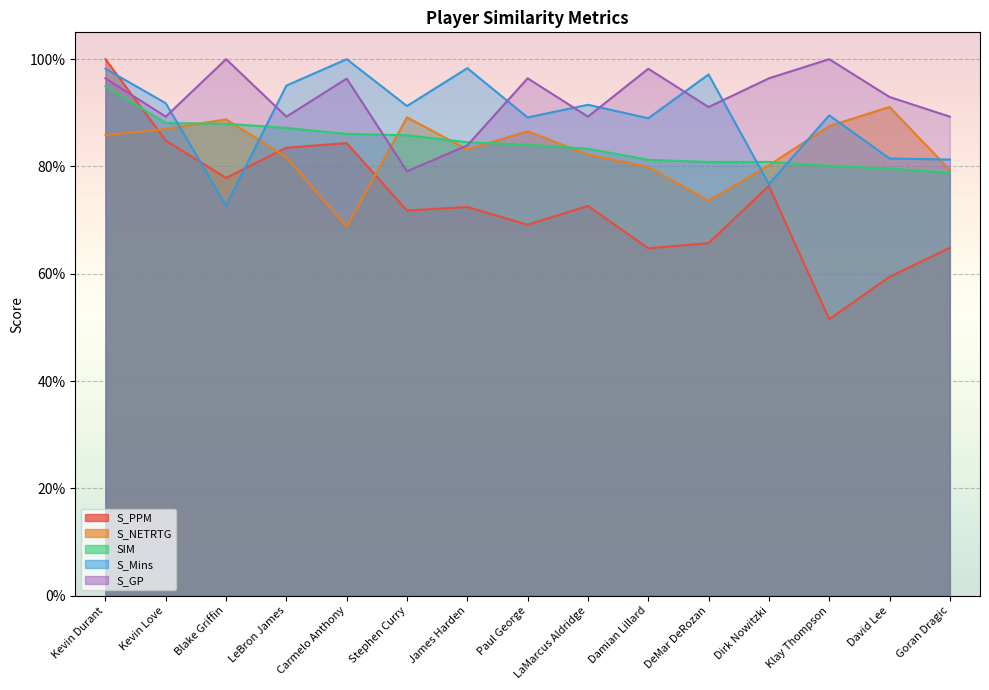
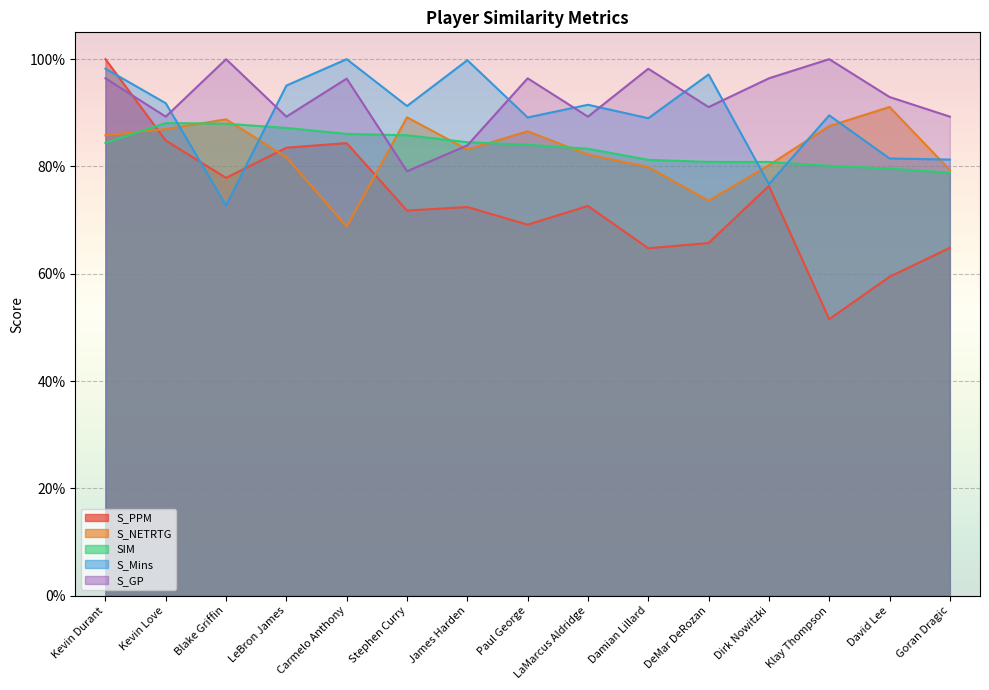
SIM, Kevin Durant: 95% -> 84%
S_Mins, James Harden: 98% -> 100%
